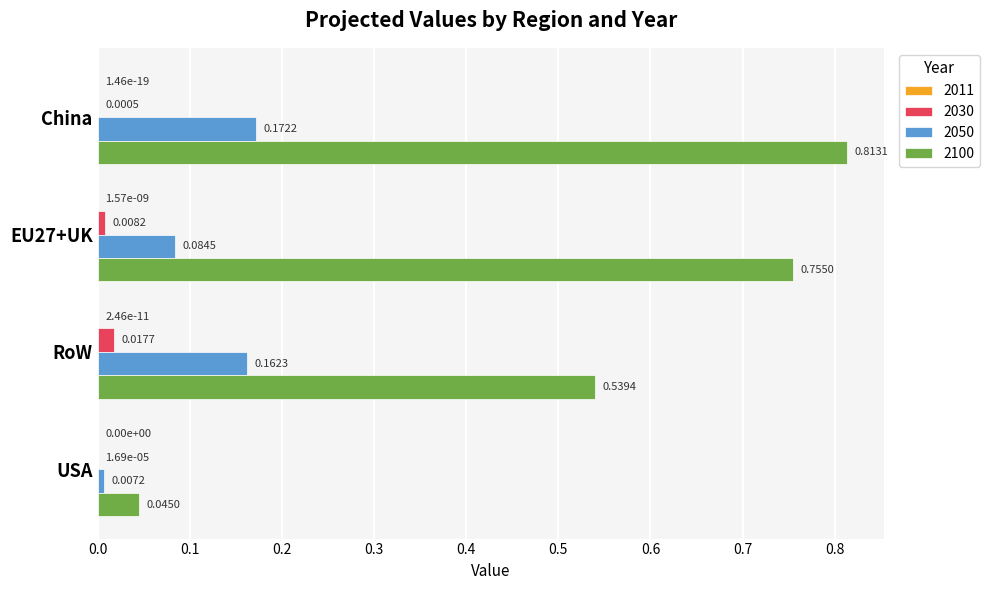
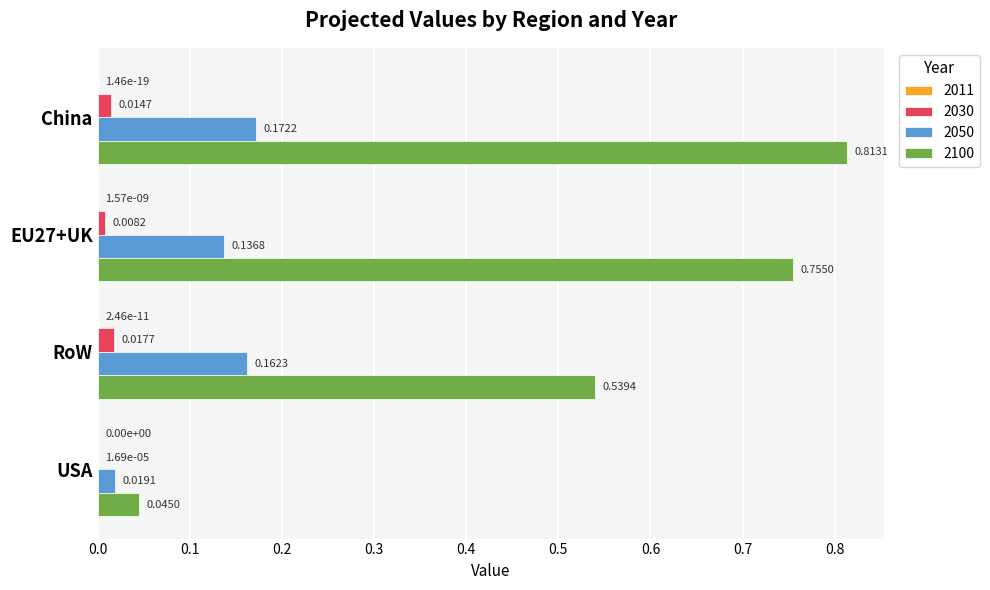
2030, China: 0.0005 -> 0.0147
2050, EU27+UK: 0.0845 -> 0.1368
2050, USA: 0.0072 -> 0.0191
